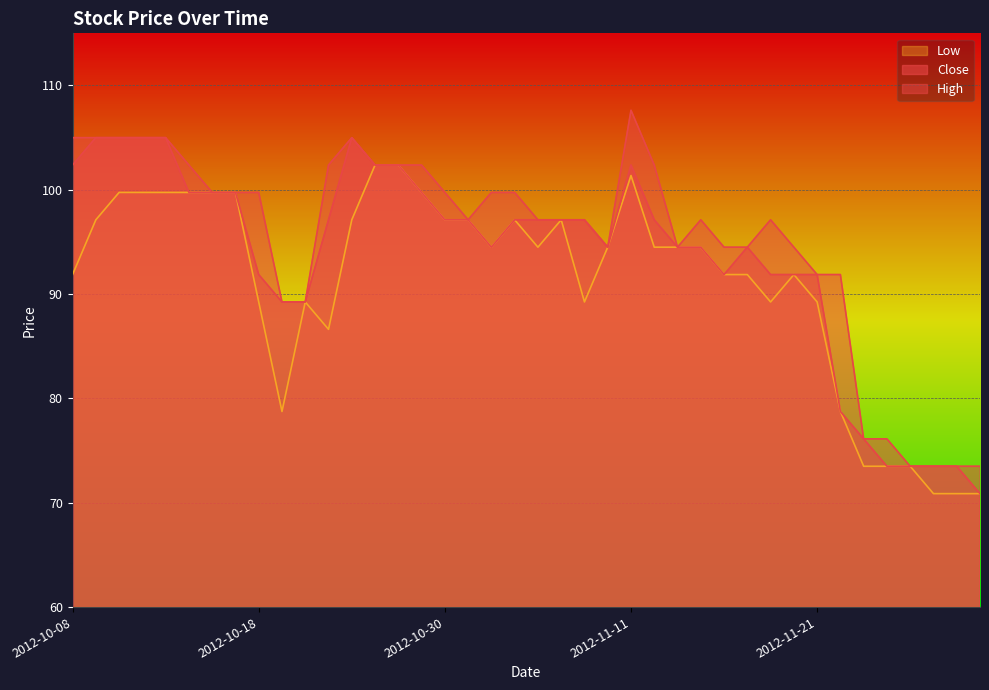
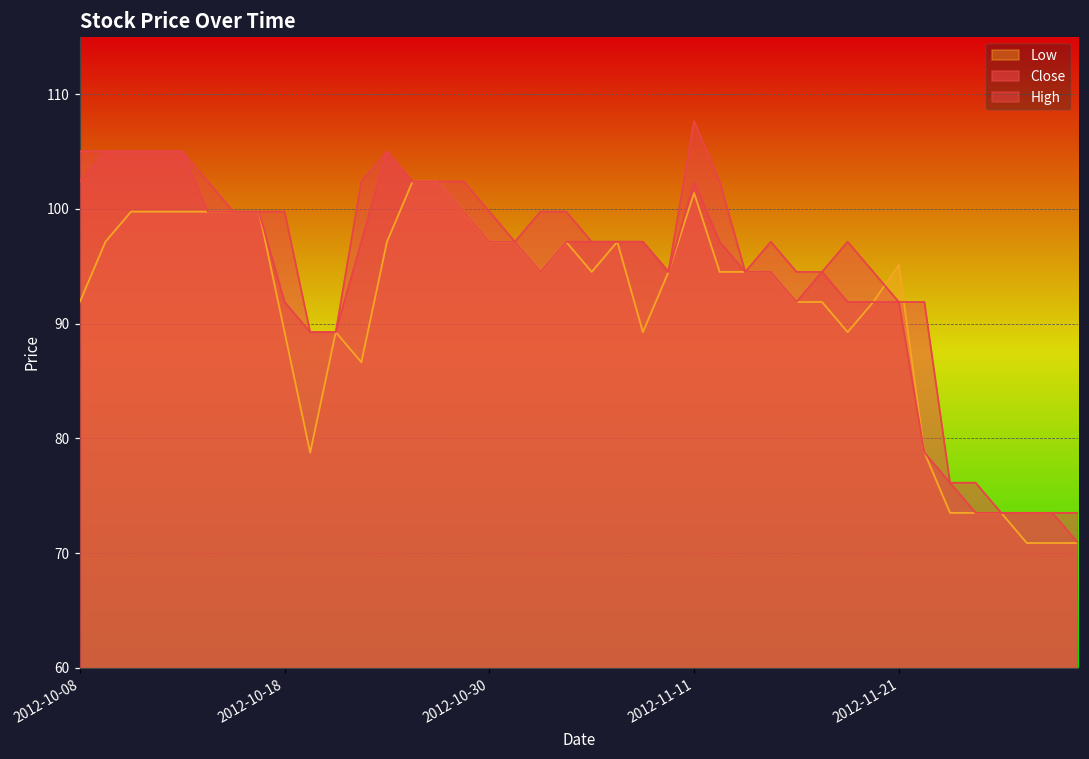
Low, 2012-11-21: 89.3 -> 95.1
